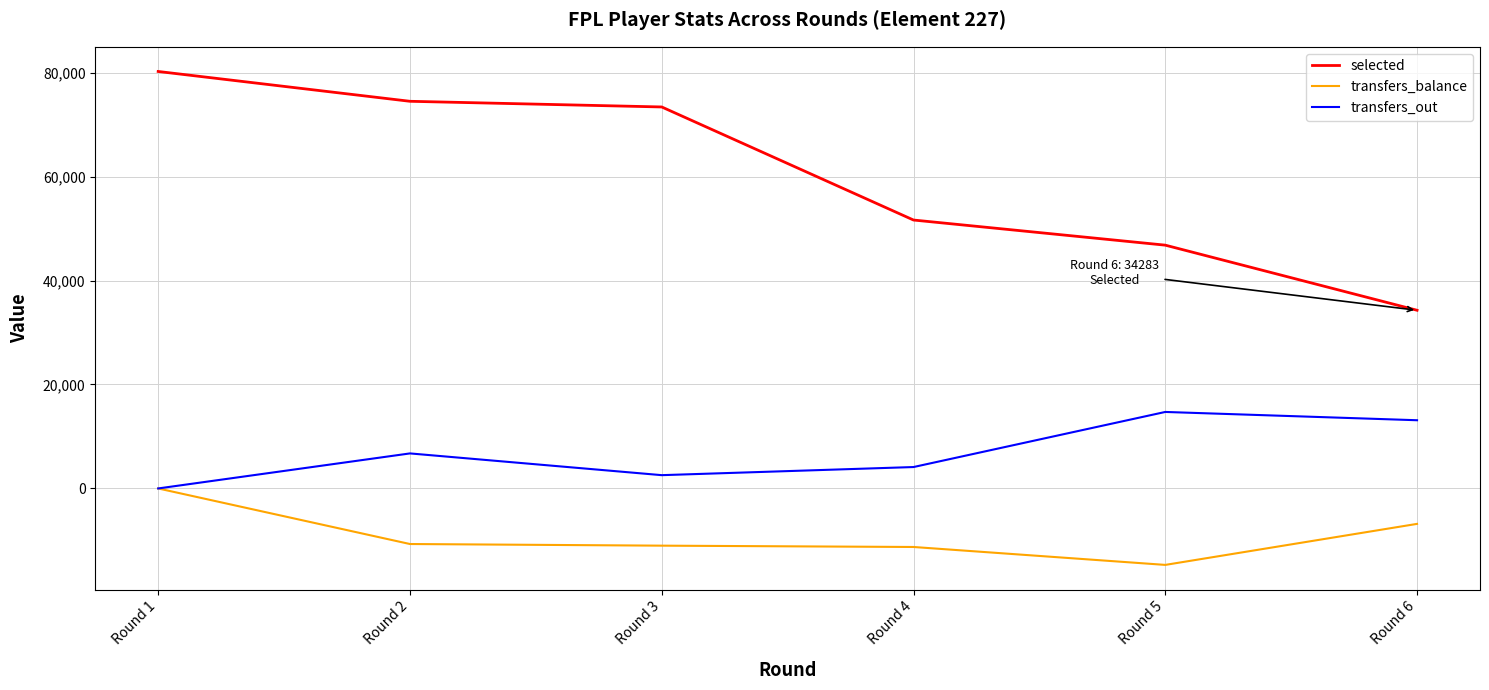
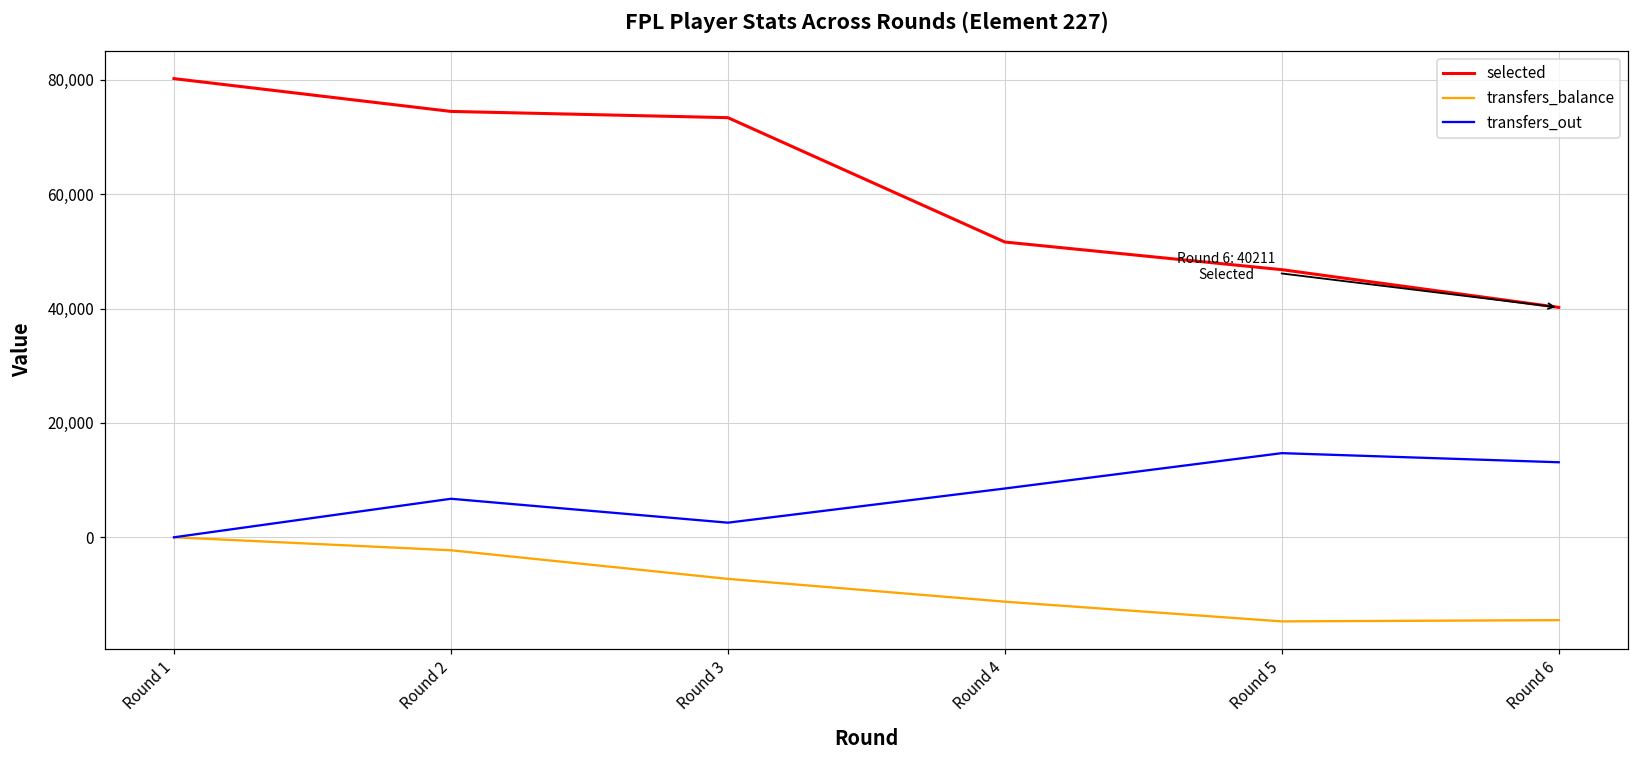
transfers_balance, Round 2: -11,000 -> -2,000
transfers_balance, Round 3: -11,000 -> -7,000
transfers_out, Round 4: 4,000 -> 9,000
selected, Round 6: 34283 -> 40211
transfers_balance, Round 6: -7,000 -> -14,000
